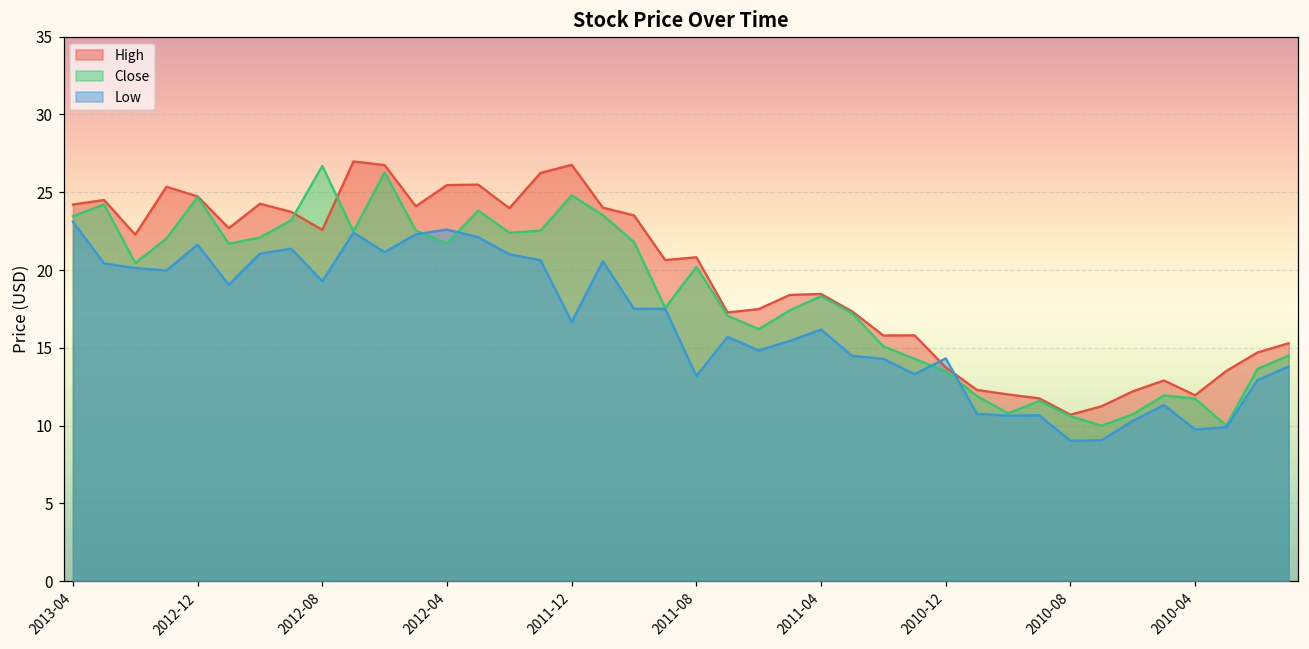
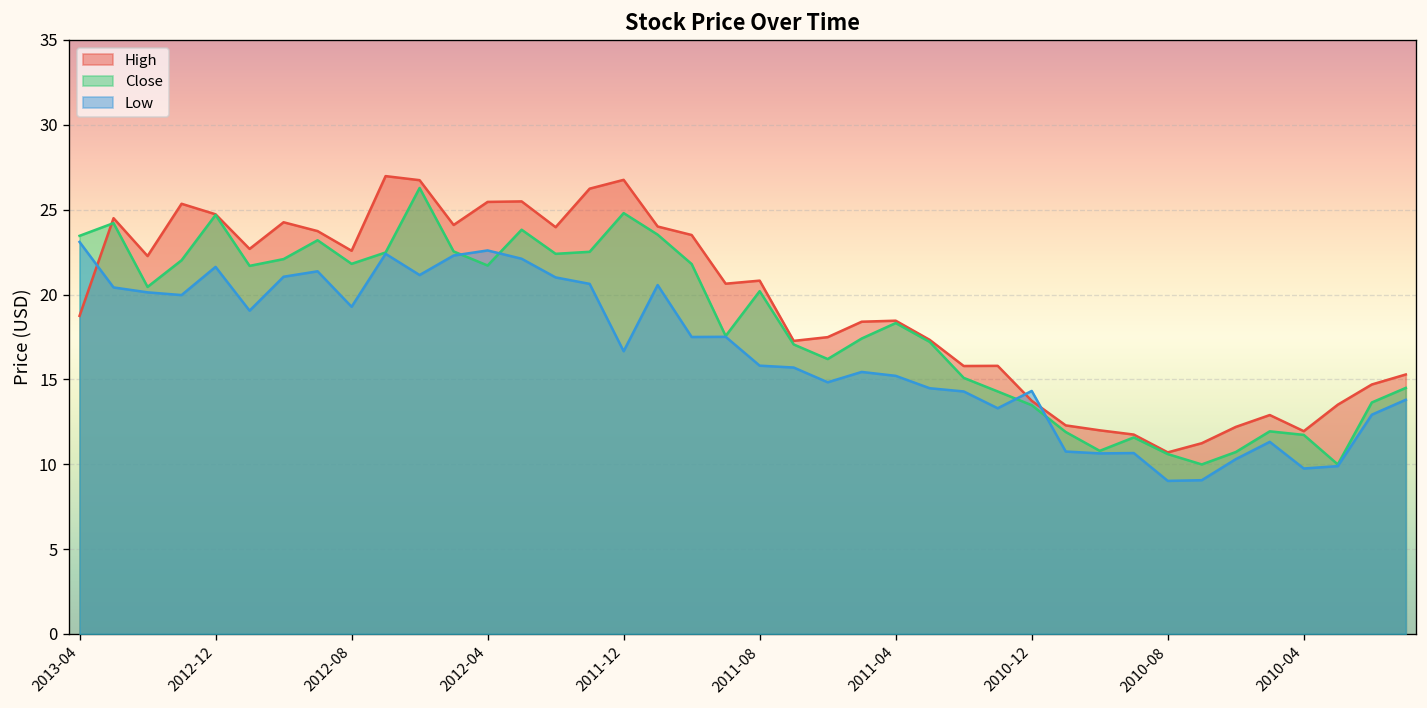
High, 2013-04: 24.2 -> 18.7
Close, 2012-08: 26.7 -> 21.8
Low, 2011-08: 13.2 -> 15.8
Low, 2011-04: 16.2 -> 15.2
